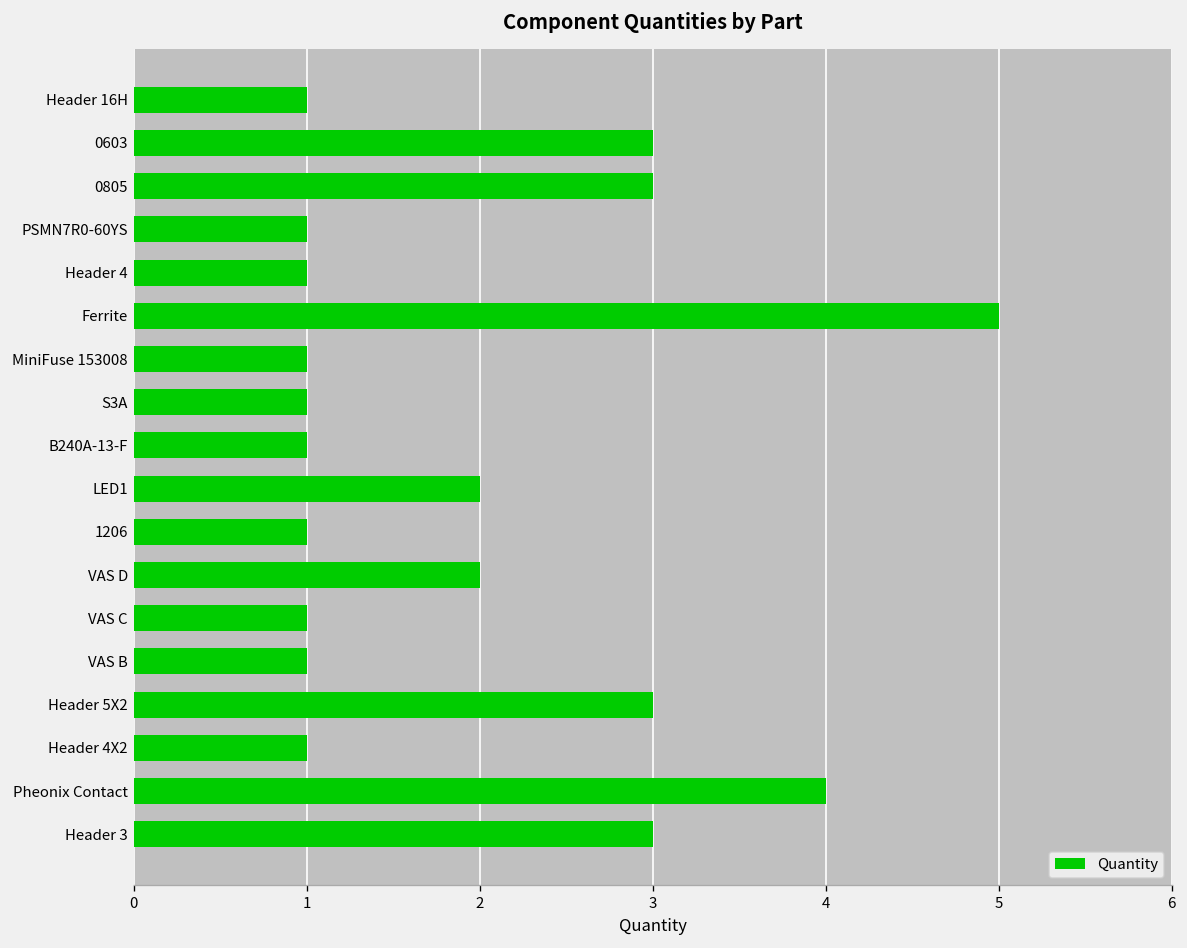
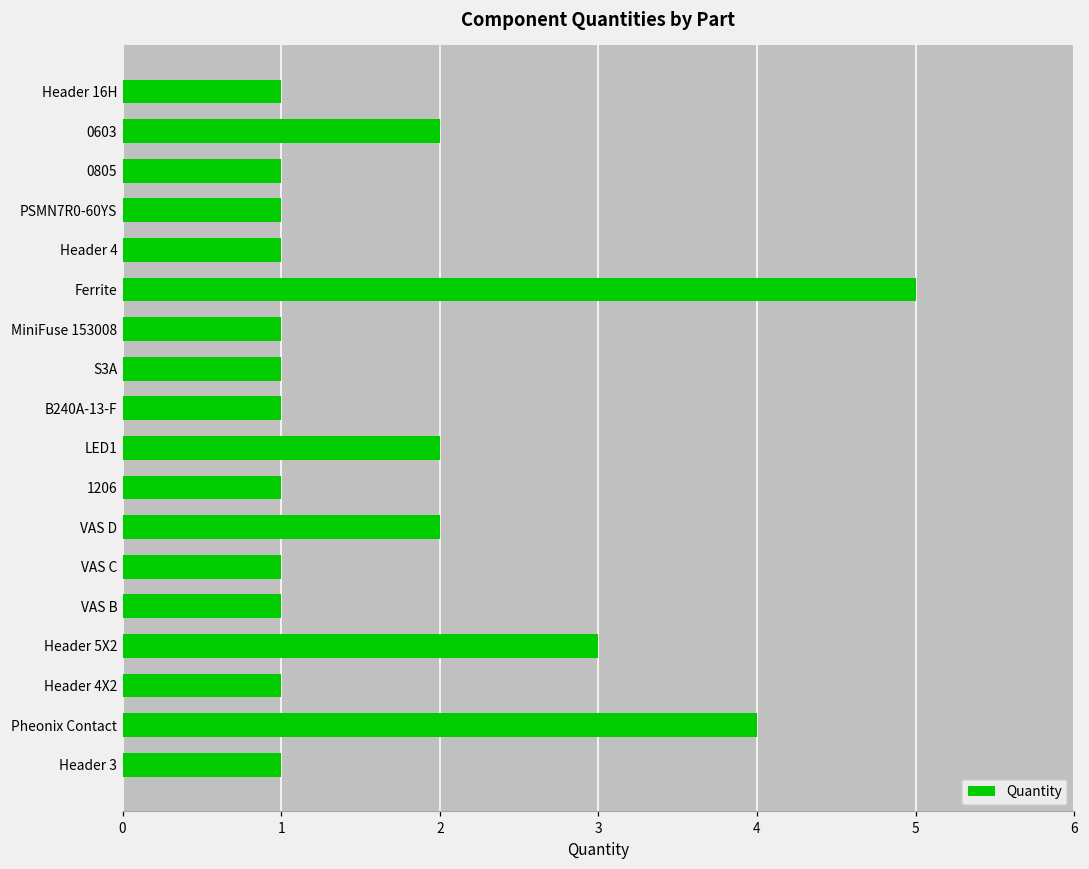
0603: 3 -> 2
0805: 3 -> 1
Header 3: 3 -> 1
